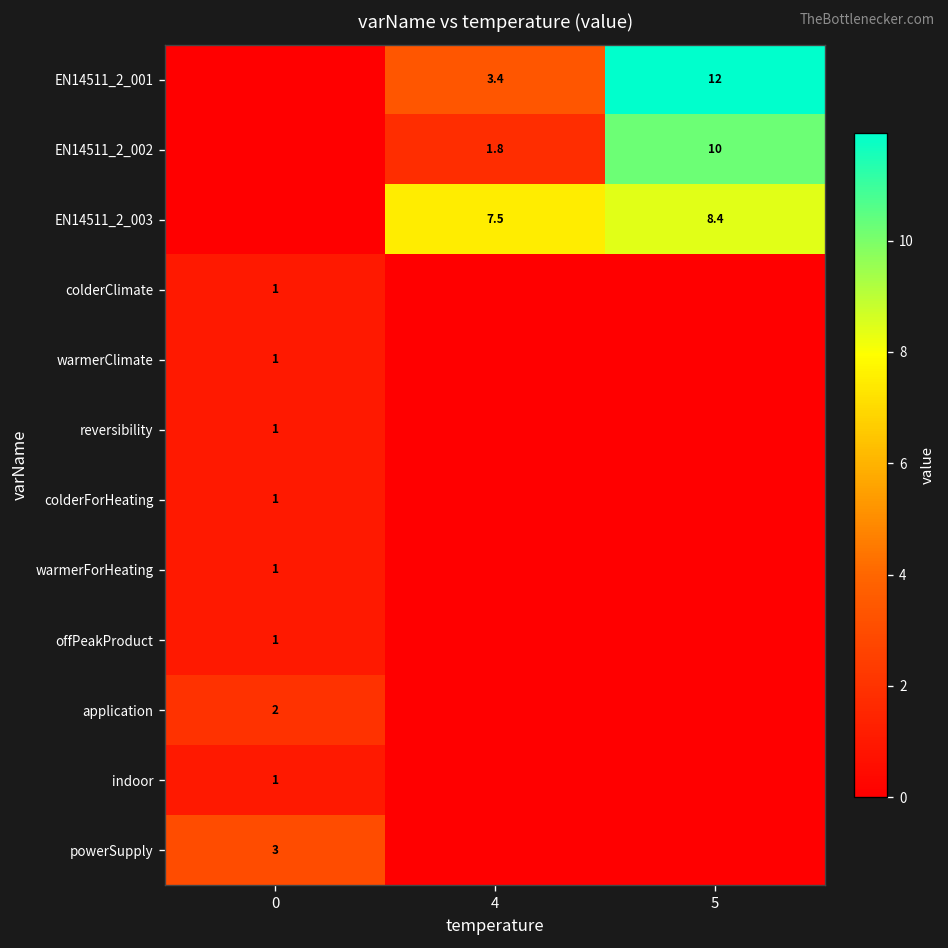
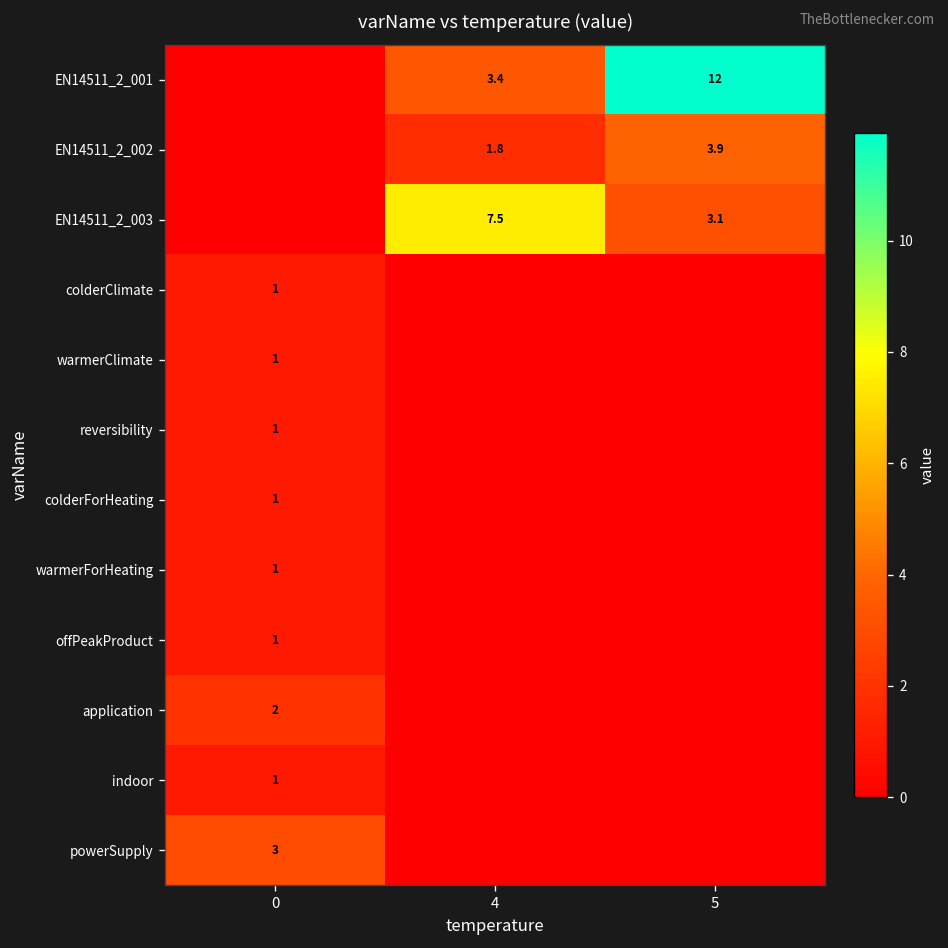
EN14511_2_002, 5: 10 -> 3.9
EN14511_2_003, 5: 8.4 -> 3.1
